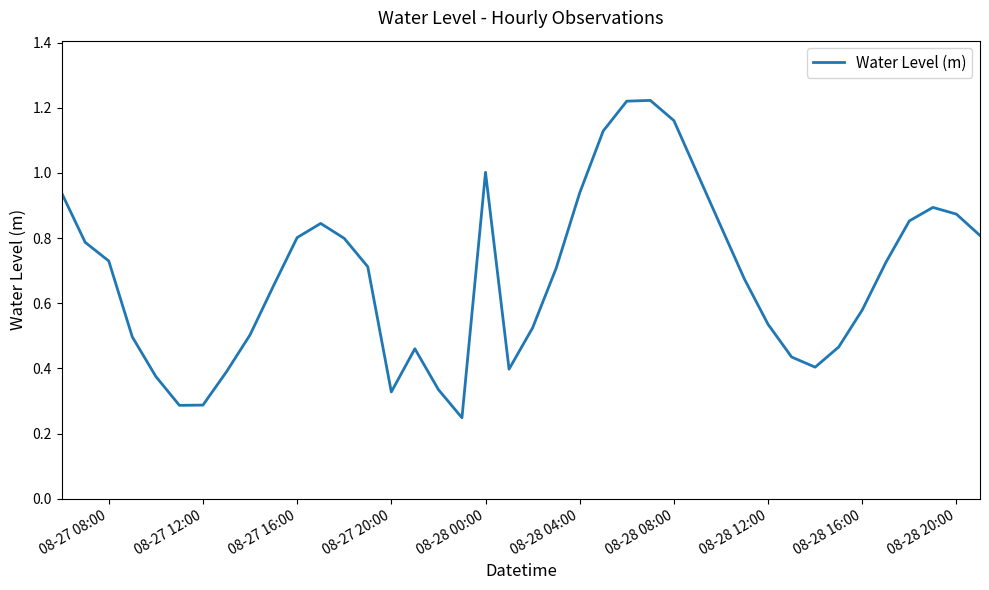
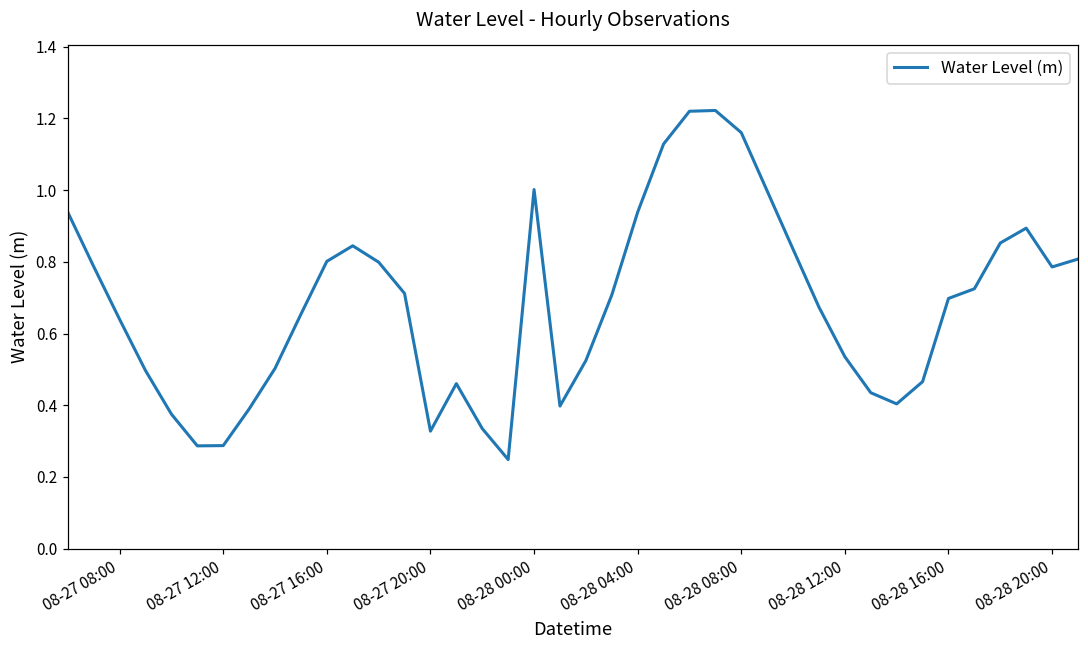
08-27 08:00: 0.73 -> 0.64
08-28 16:00: 0.58 -> 0.70
08-28 20:00: 0.87 -> 0.79
